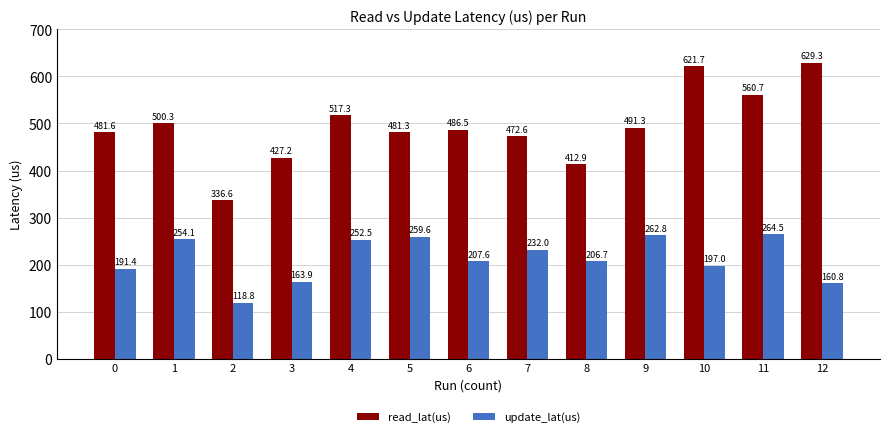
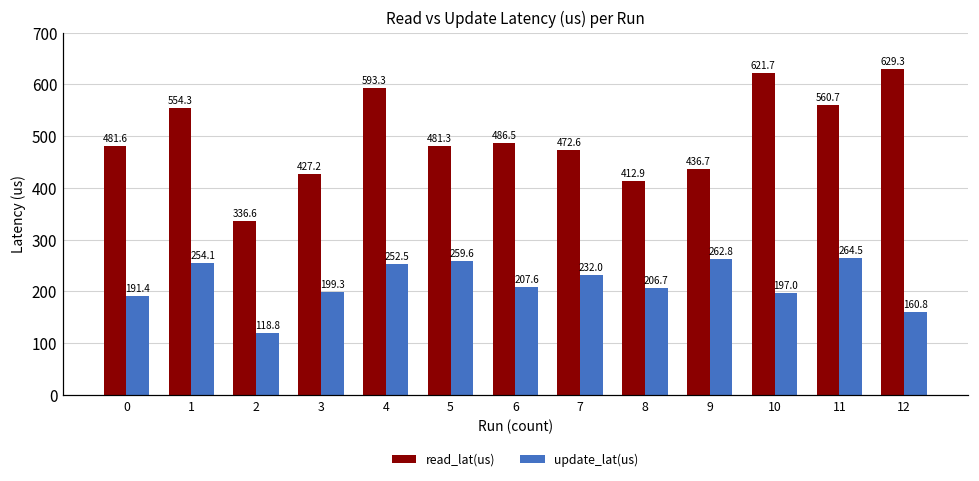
read_lat(us), 1: 500.3 -> 554.3
update_lat(us), 3: 163.9 -> 199.3
read_lat(us), 4: 517.3 -> 593.3
read_lat(us), 9: 491.3 -> 436.7
